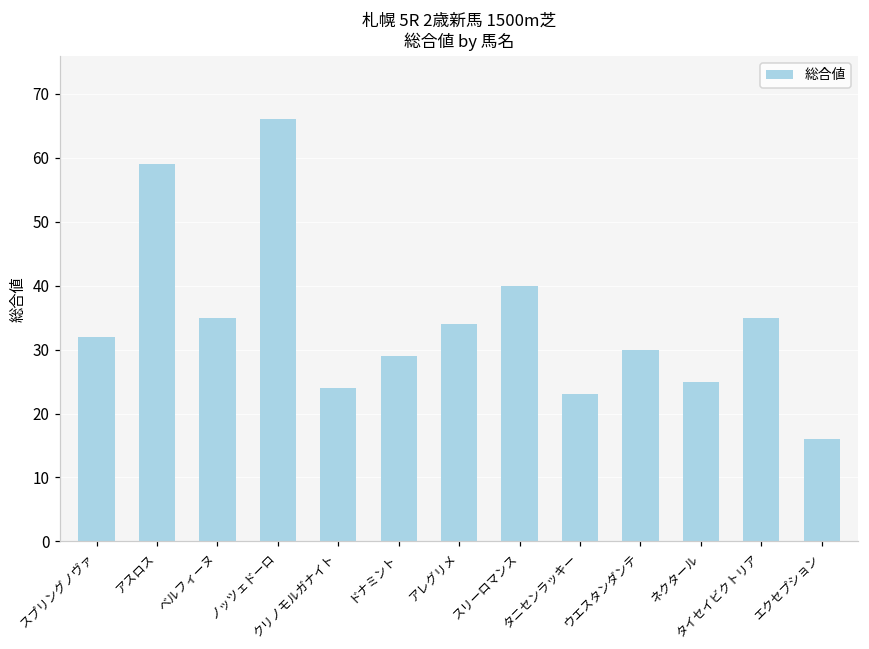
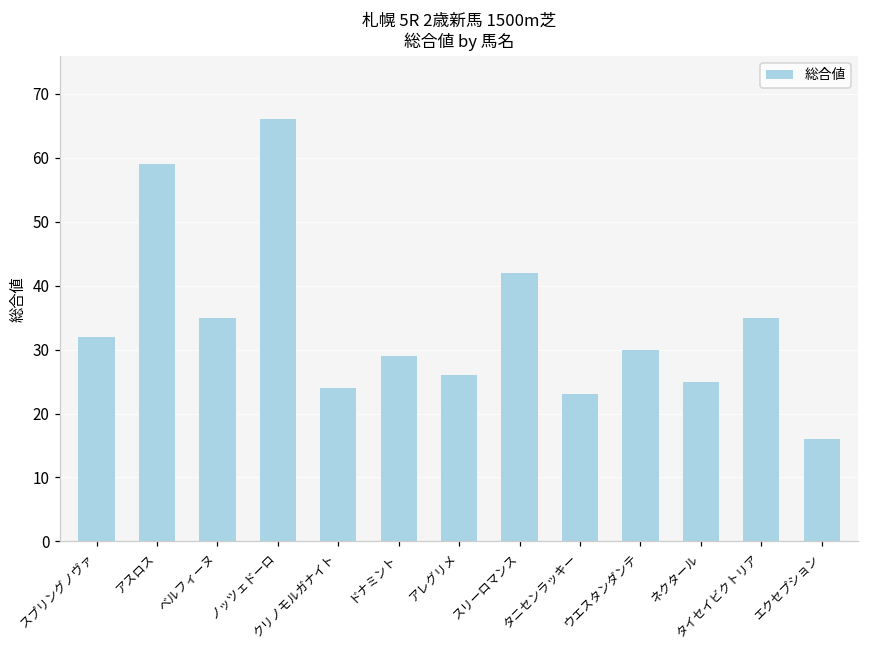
アレグリメ: 34 -> 26
スリーロマンス: 40 -> 42
